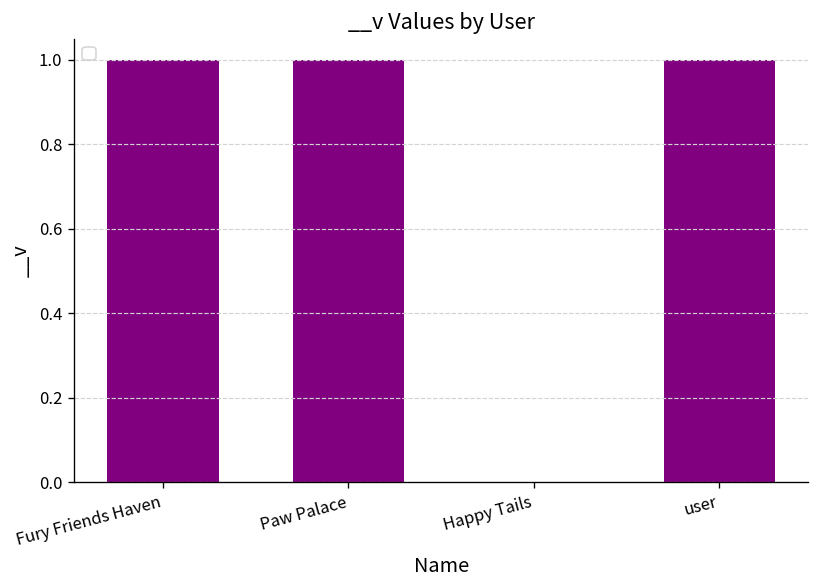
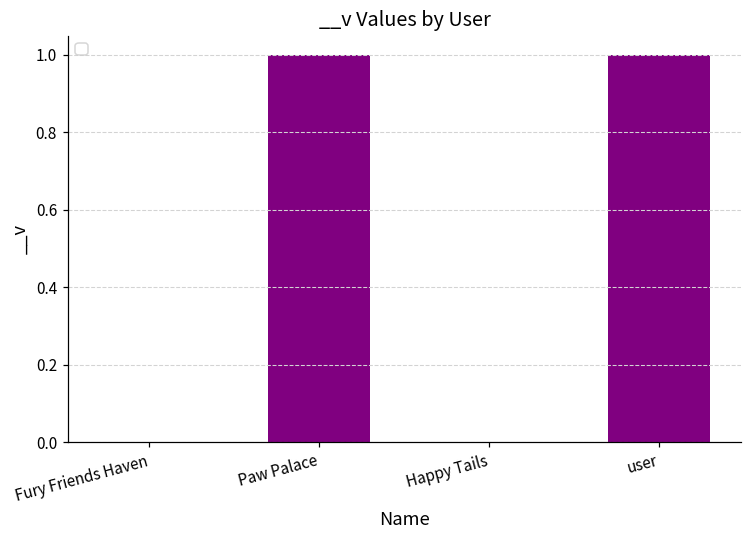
Fury Friends Haven: 1 -> 0
